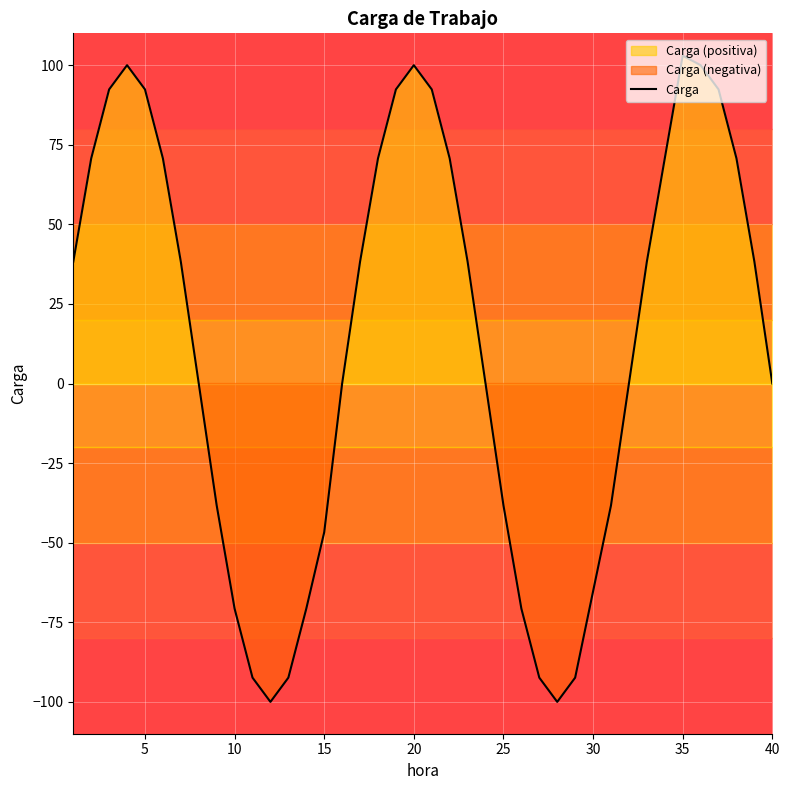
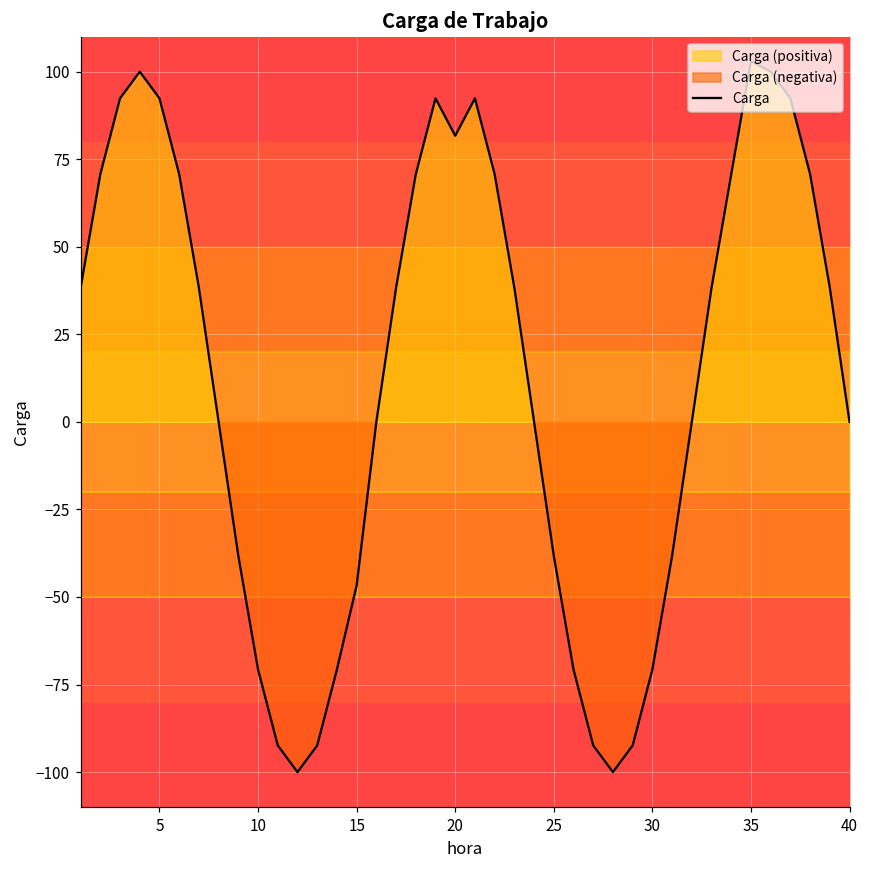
Carga, 20: 100 -> 82
Carga, 30: -65 -> -71
